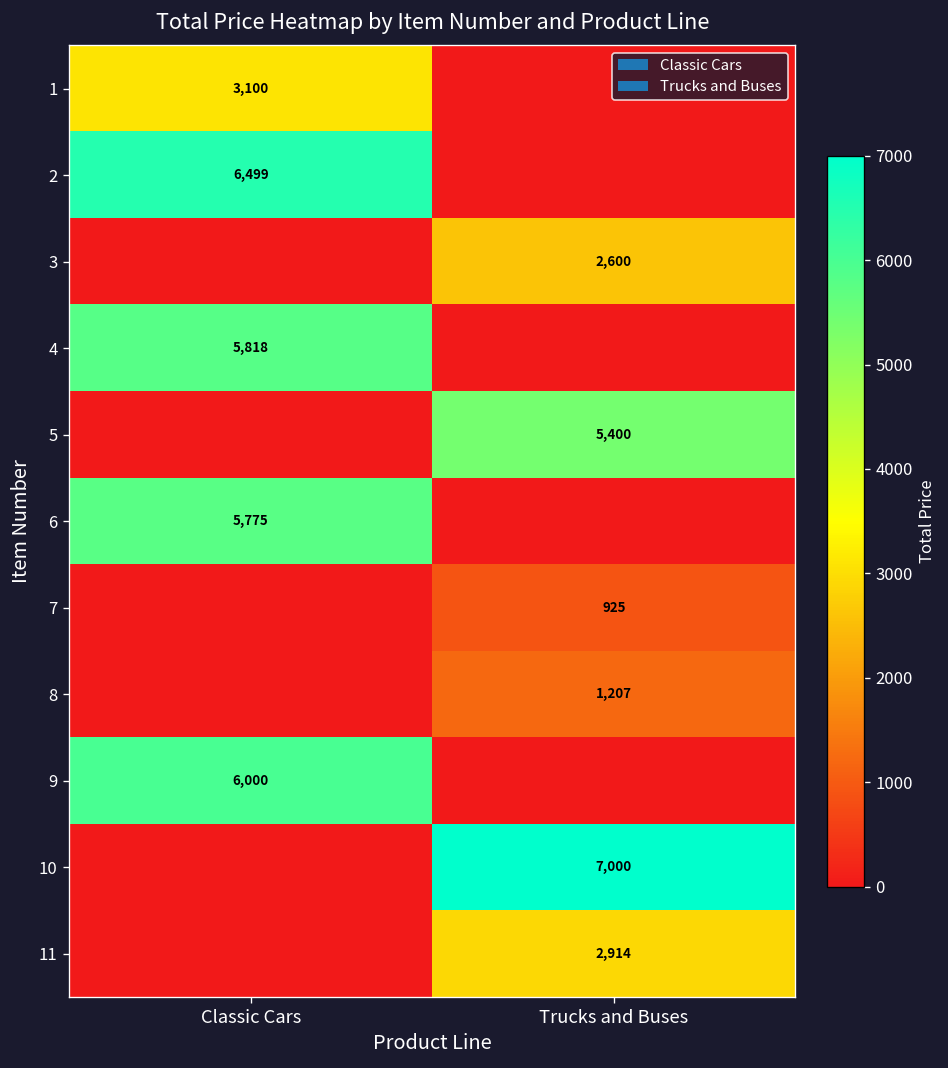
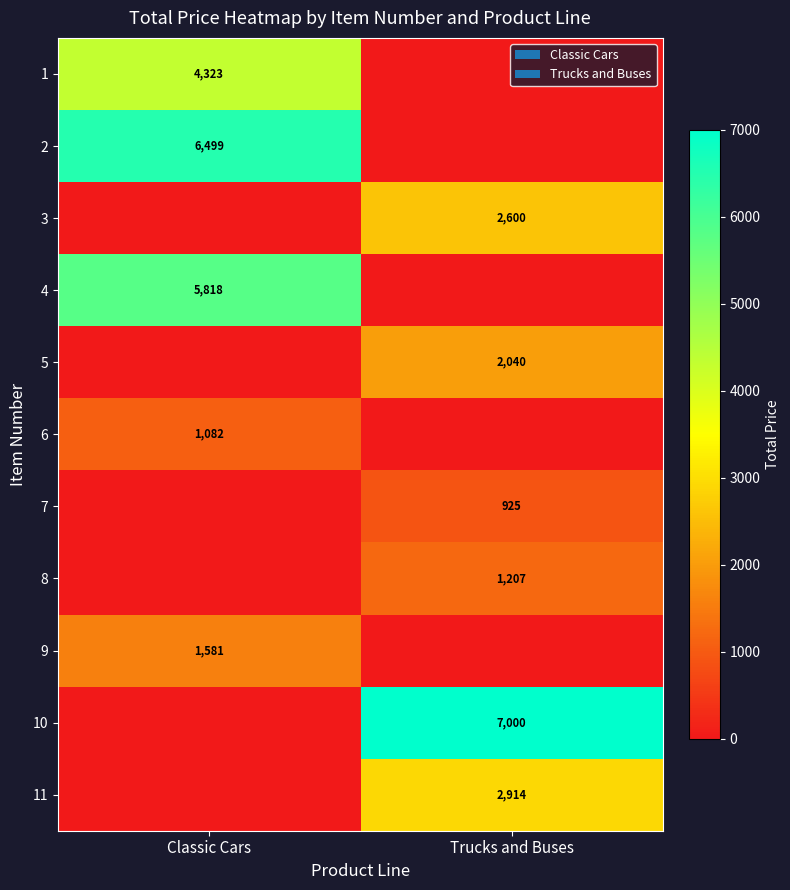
1, Classic Cars: 3,100 -> 4,323
5, Trucks and Buses: 5,400 -> 2,040
6, Classic Cars: 5,775 -> 1,082
9, Classic Cars: 6,000 -> 1,581
